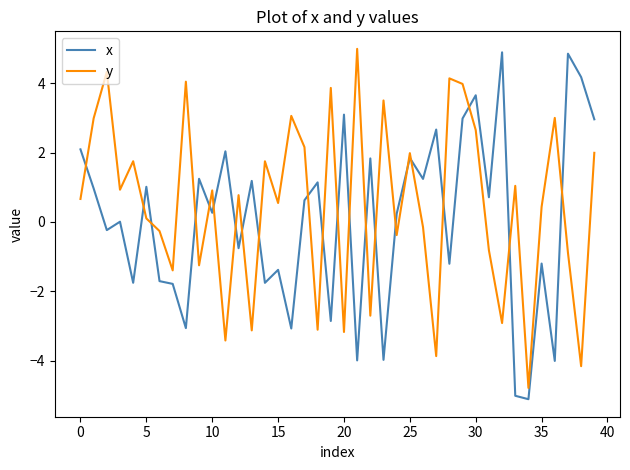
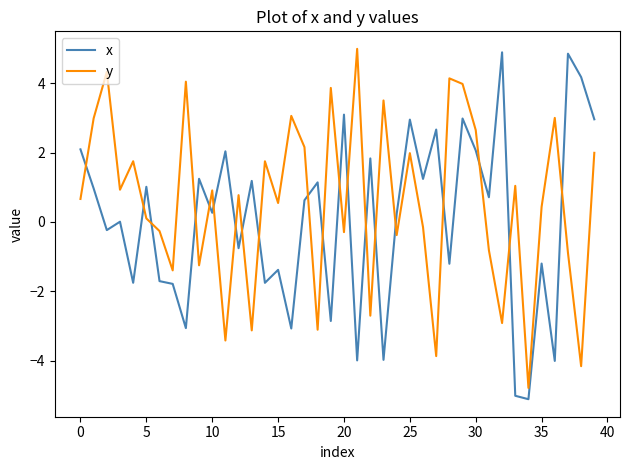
y, 20: -3.2 -> -0.3
x, 25: 1.8 -> 3.0
x, 30: 3.7 -> 2.1
